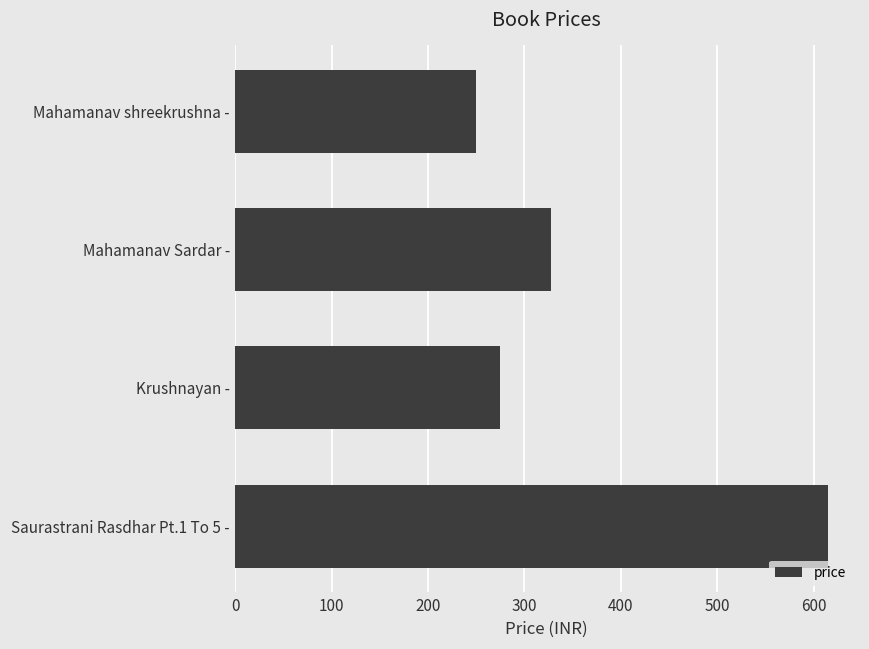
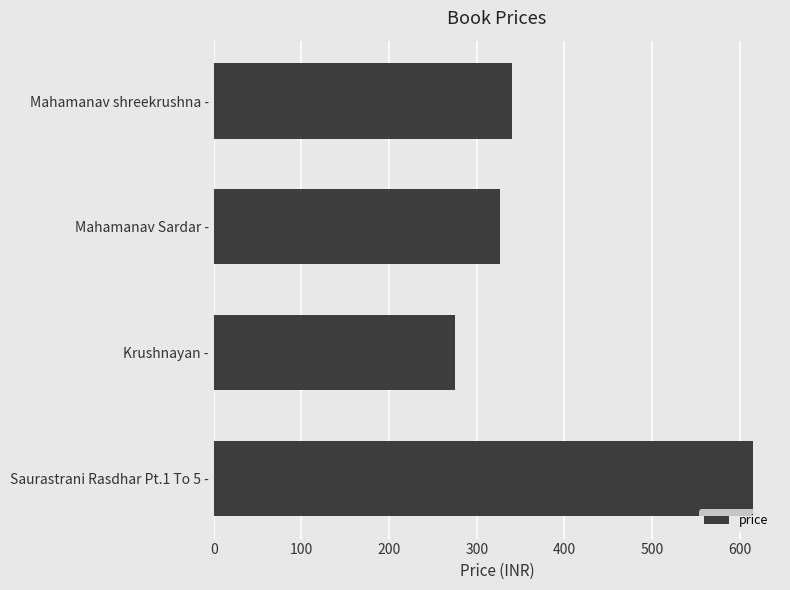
Mahamanav shreekrushna -: 250 -> 340
